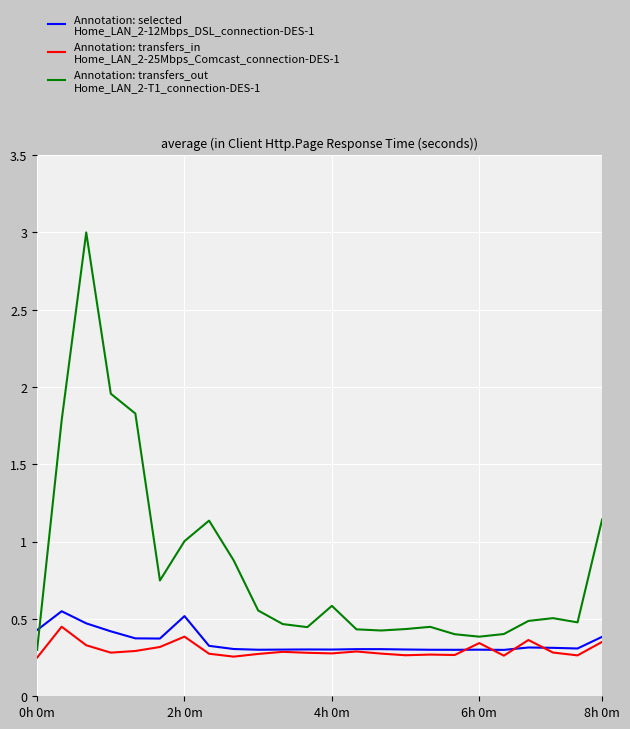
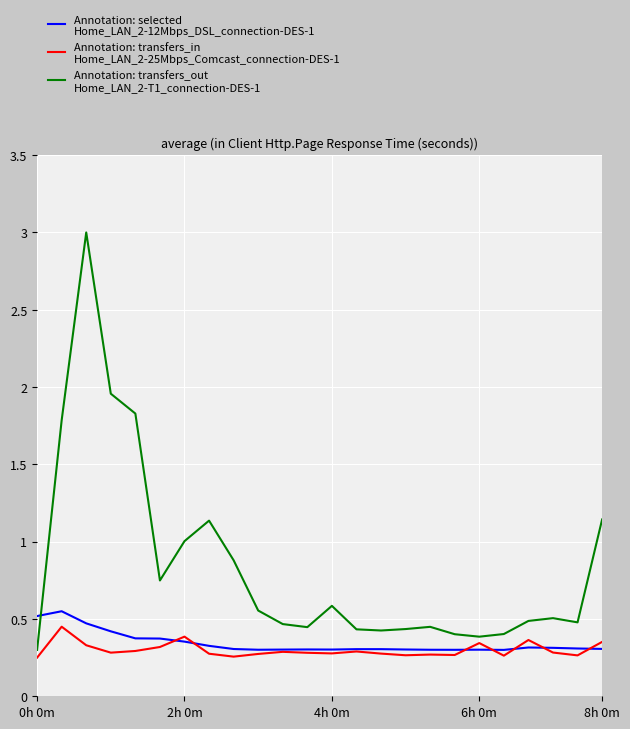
Annotation: selected Home_LAN_2-12Mbps_DSL_connection-DES-1, 0h 0m: 0.43 -> 0.52
Annotation: selected Home_LAN_2-12Mbps_DSL_connection-DES-1, 2h 0m: 0.52 -> 0.35
Annotation: selected Home_LAN_2-12Mbps_DSL_connection-DES-1, 8h 0m: 0.38 -> 0.31
